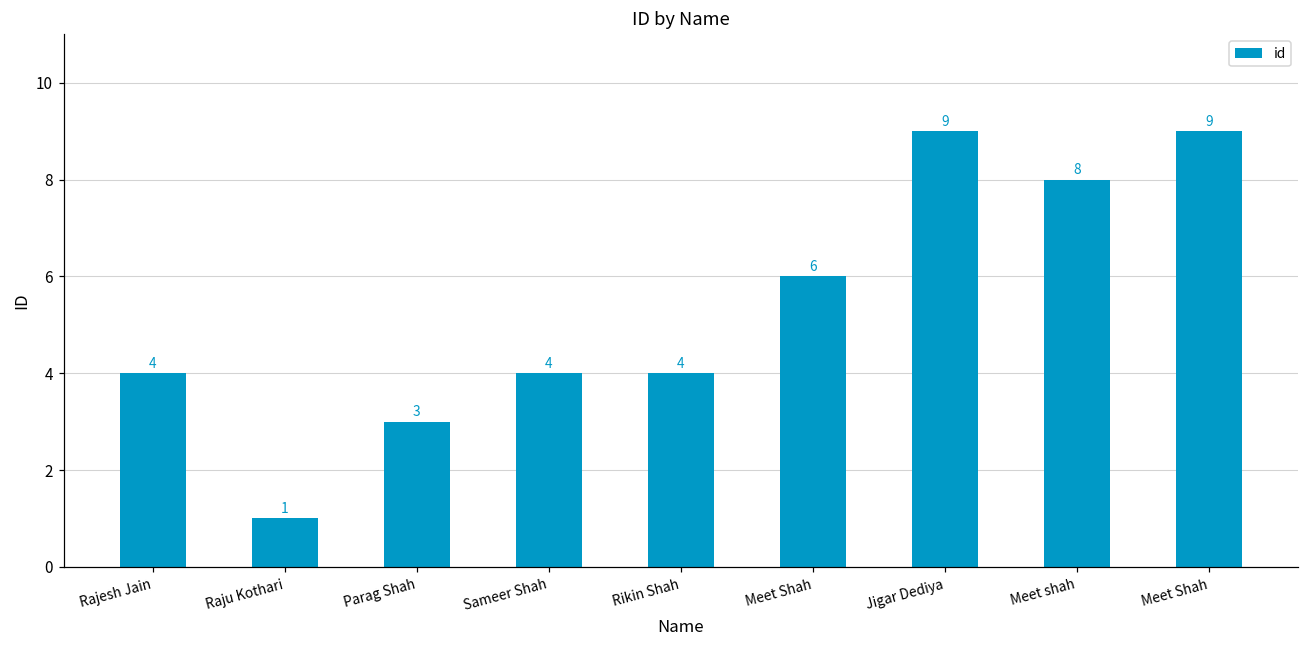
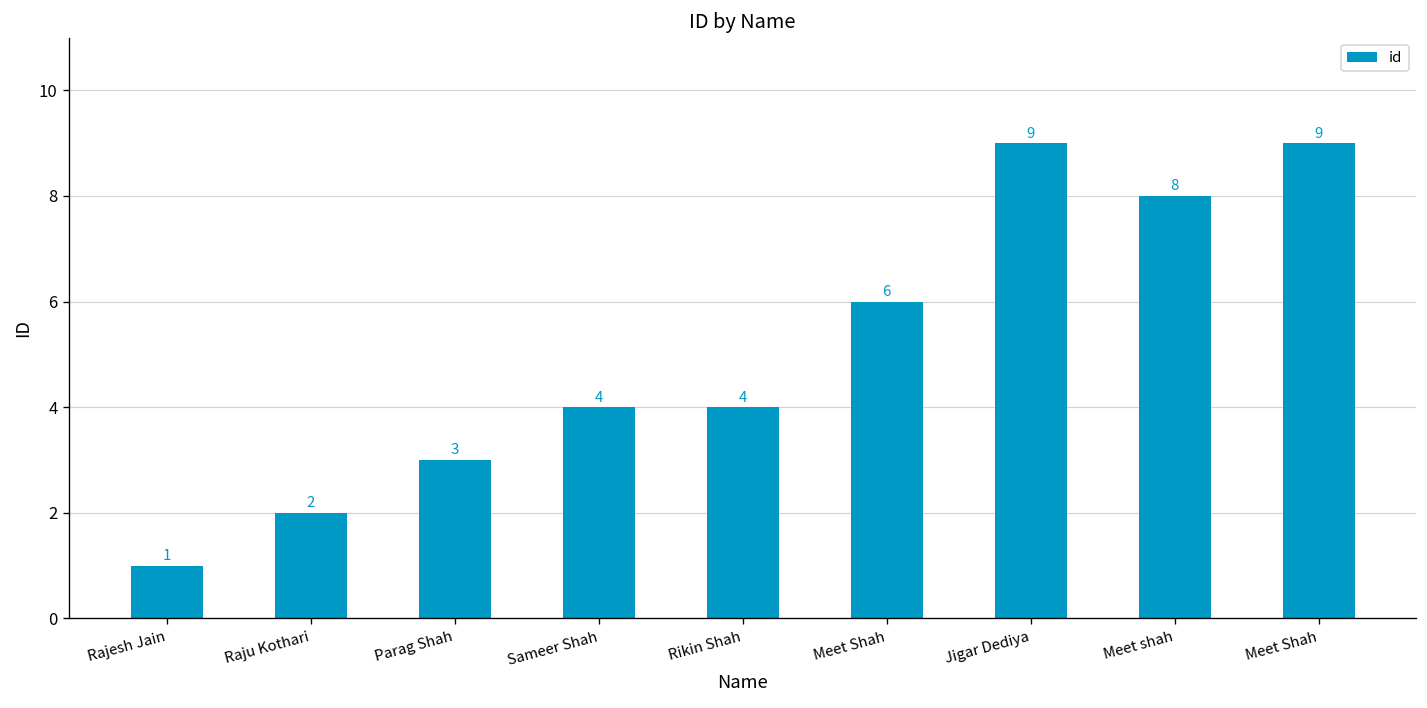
Rajesh Jain: 4 -> 1
Raju Kothari: 1 -> 2
